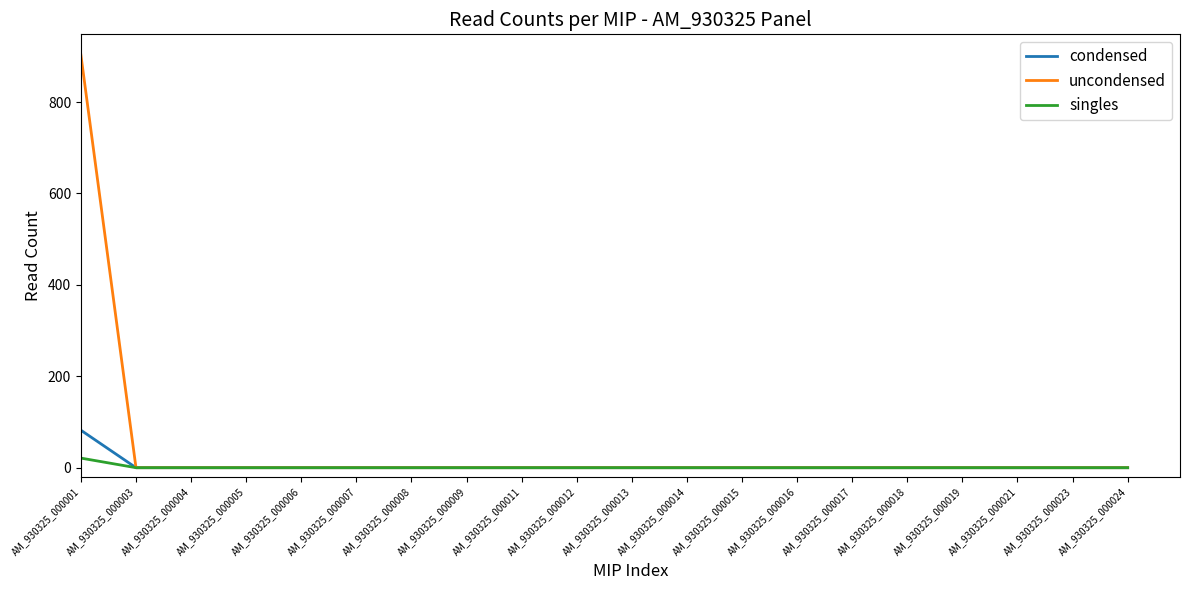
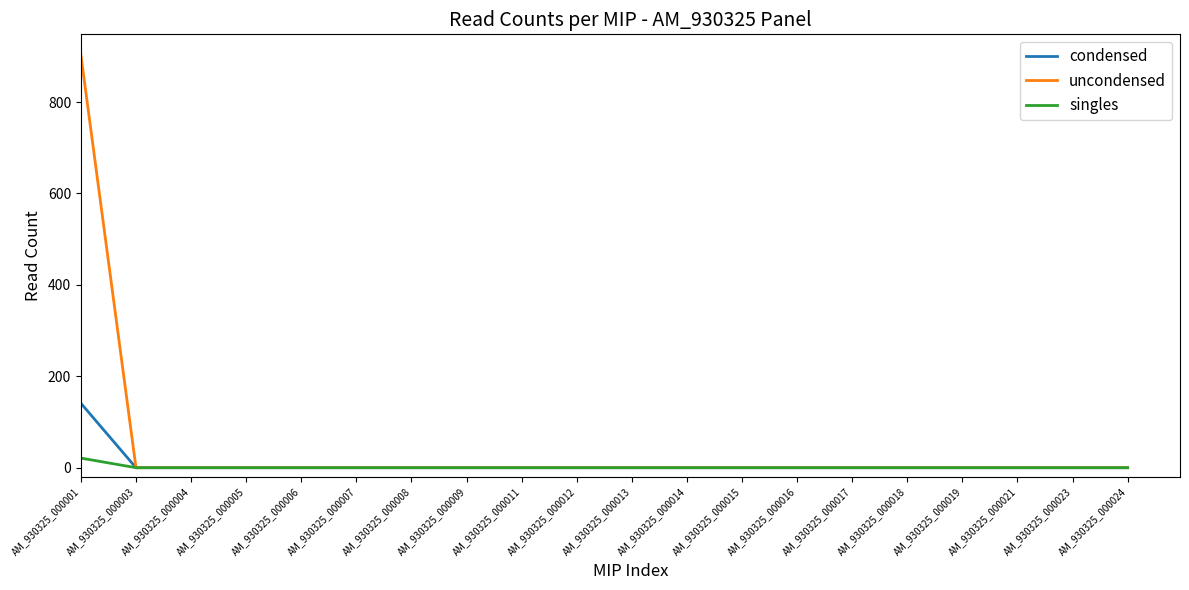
condensed, AM_930325_000001: 80 -> 140
